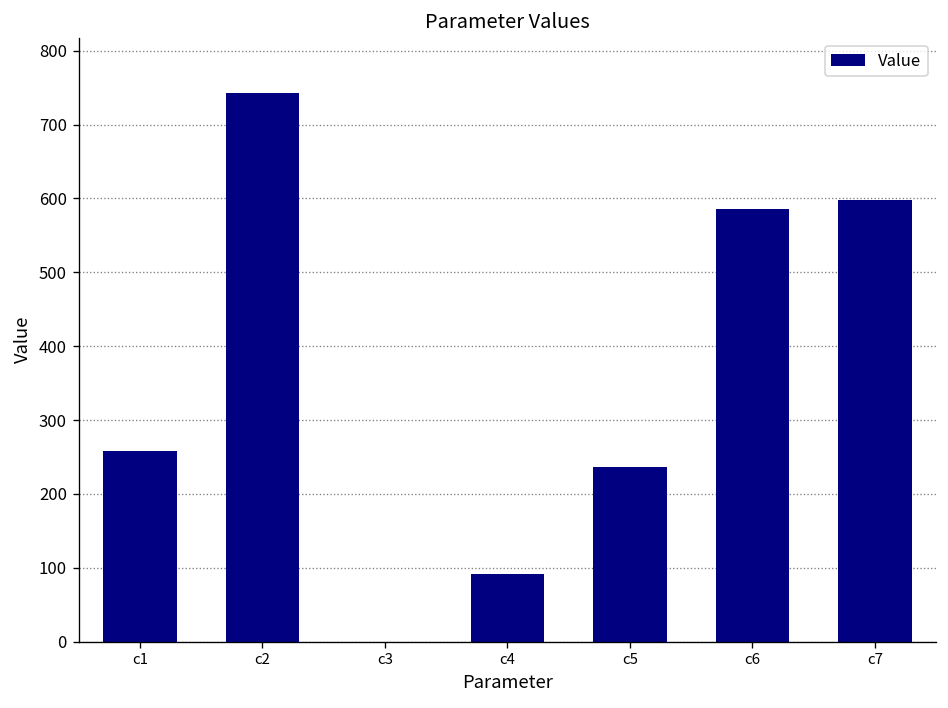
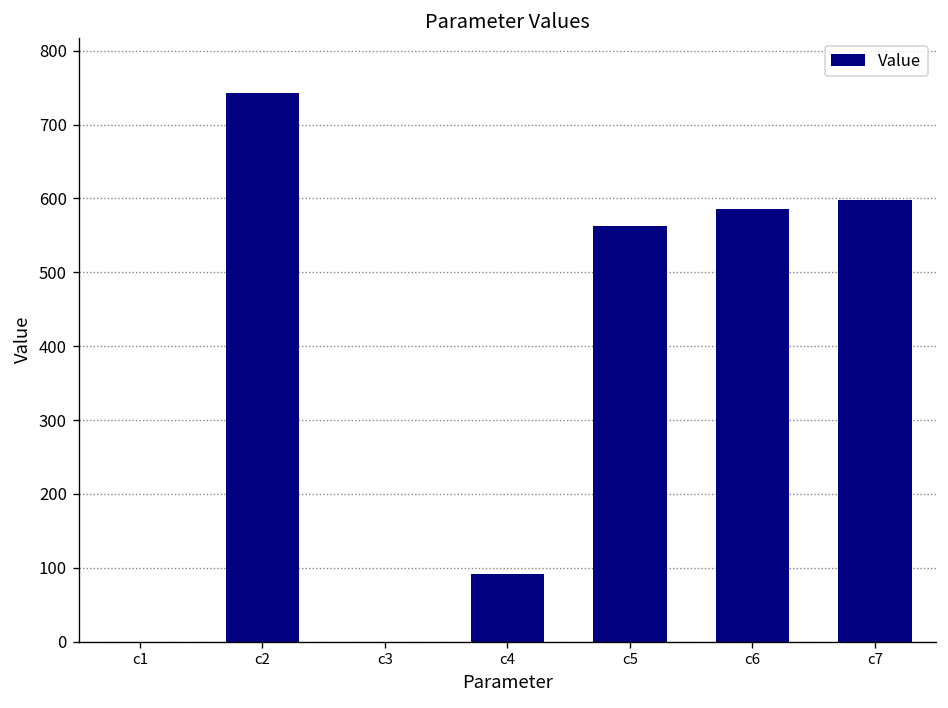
c1: 260 -> 0
c5: 240 -> 560
